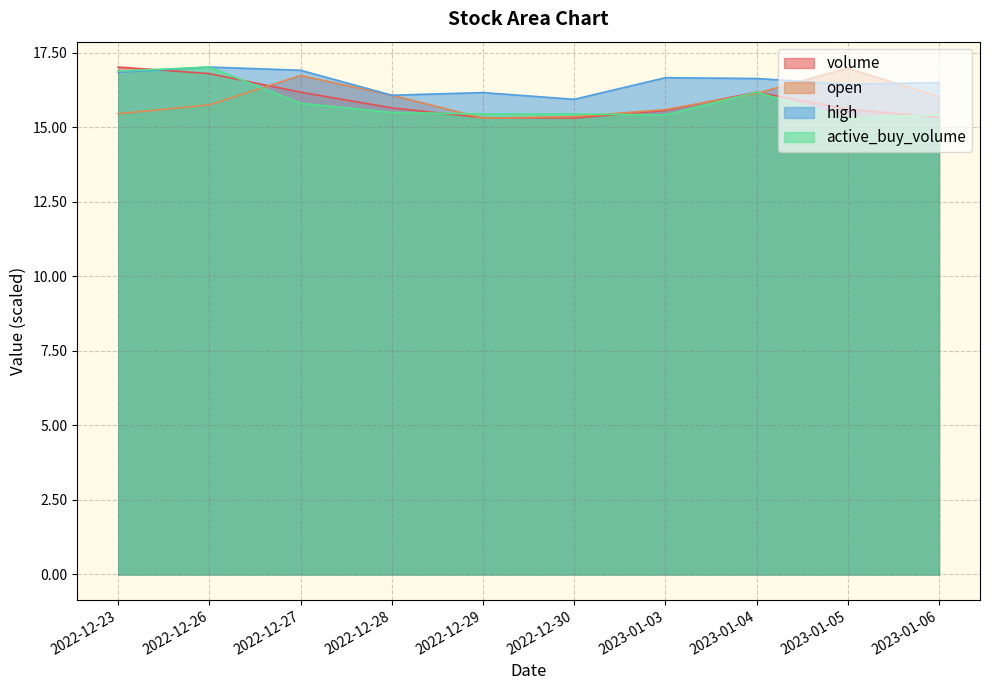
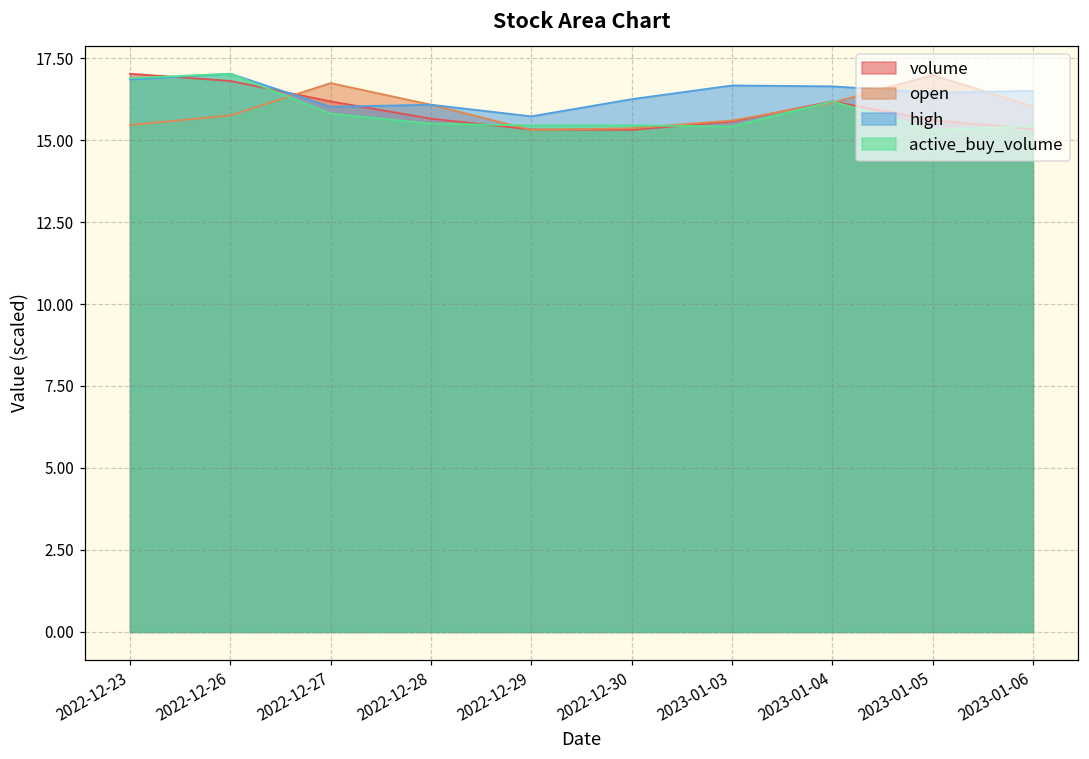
high, 2022-12-27: 16.9 -> 16.0
high, 2022-12-29: 16.2 -> 15.7
high, 2022-12-30: 15.9 -> 16.2
